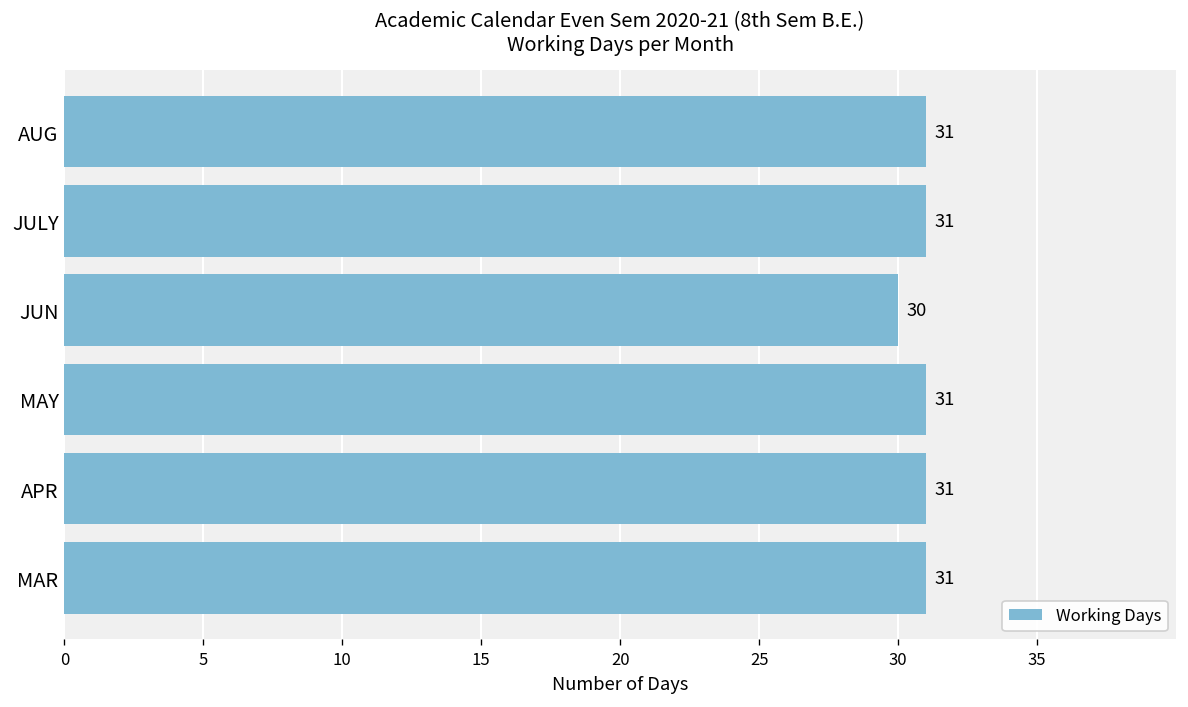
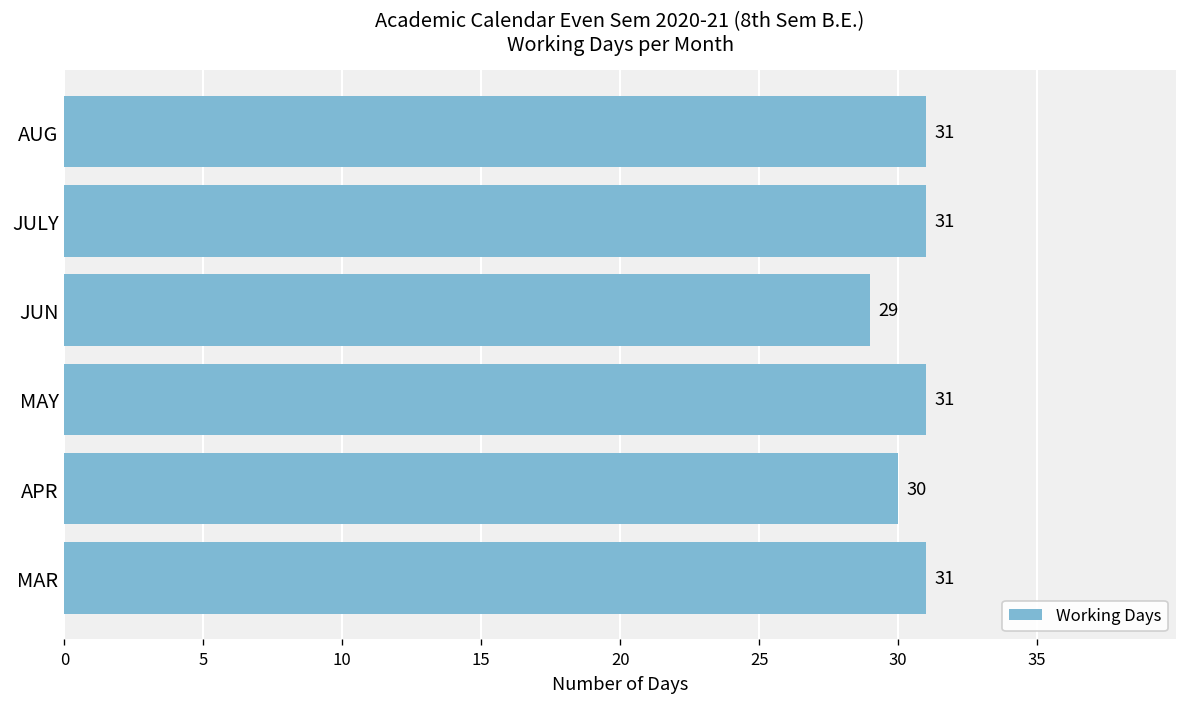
JUN: 30 -> 29
APR: 31 -> 30
